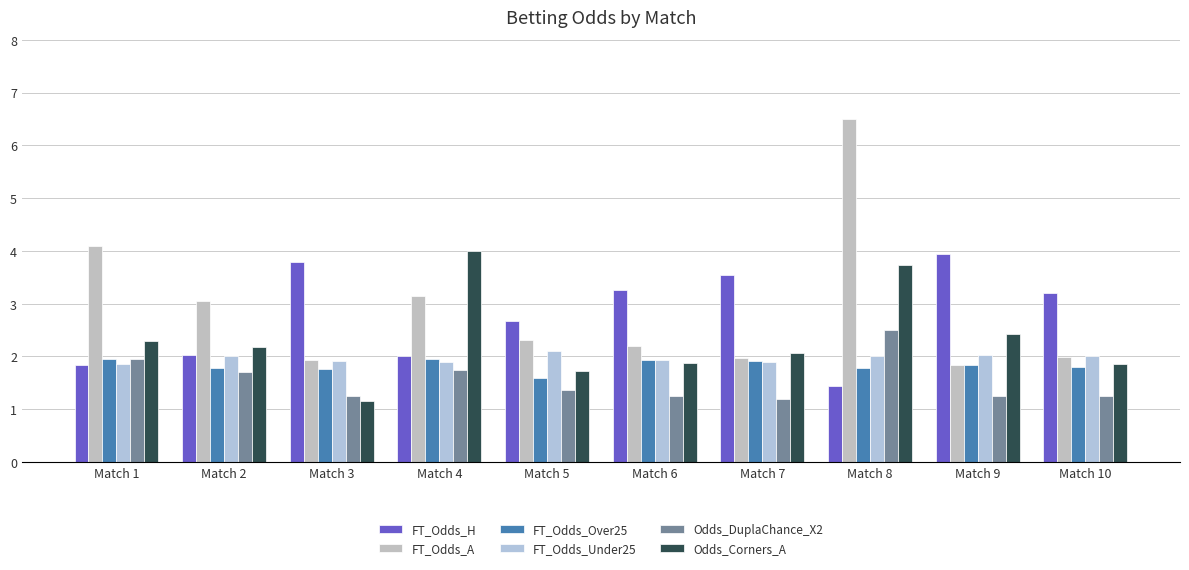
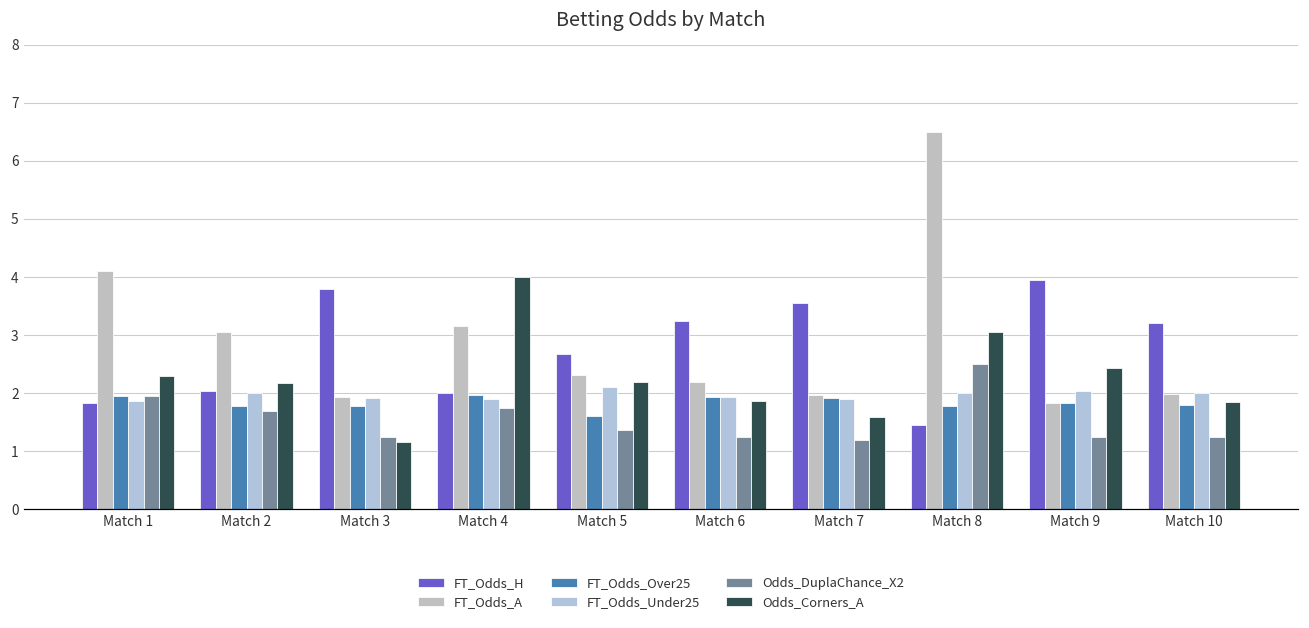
Odds_Corners_A, Match 5: 1.7 -> 2.2
Odds_Corners_A, Match 7: 2.1 -> 1.6
Odds_Corners_A, Match 8: 3.7 -> 3.1
